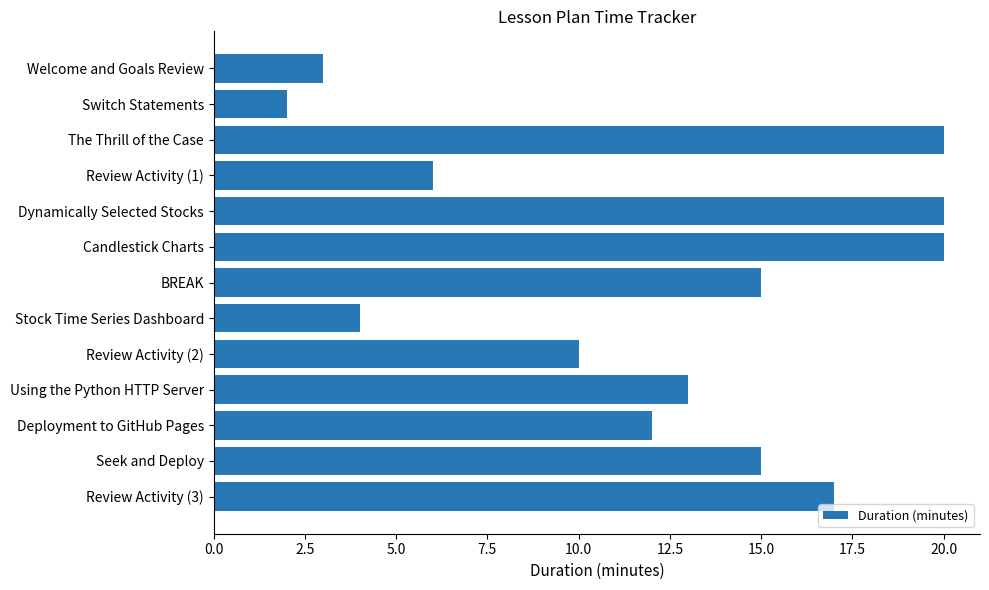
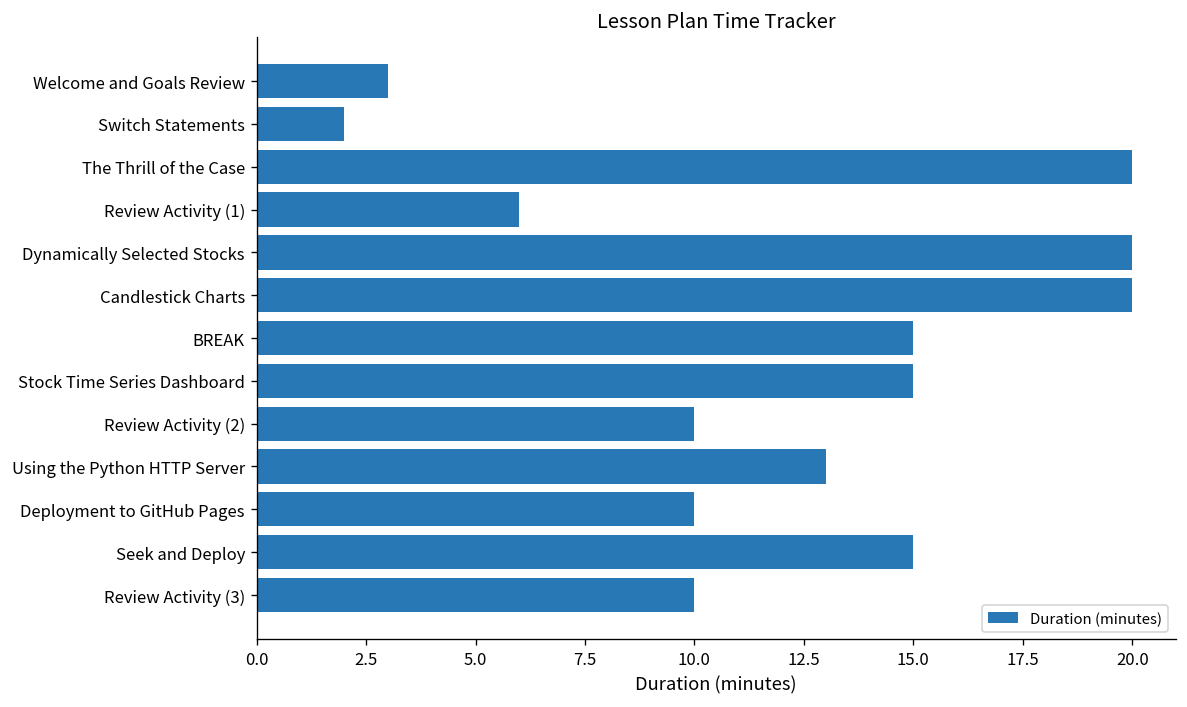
Stock Time Series Dashboard: 4 -> 15
Deployment to GitHub Pages: 12 -> 10
Review Activity (3): 17 -> 10
